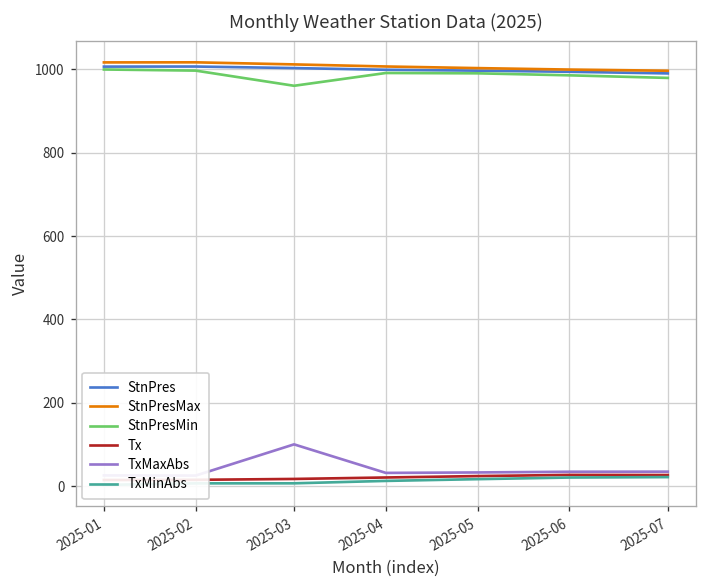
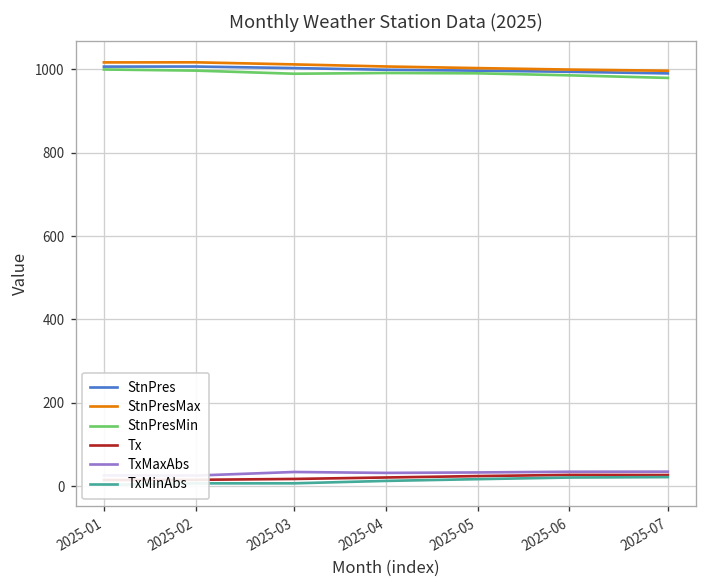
StnPresMin, 2025-03: 960 -> 990
TxMaxAbs, 2025-03: 100 -> 30
